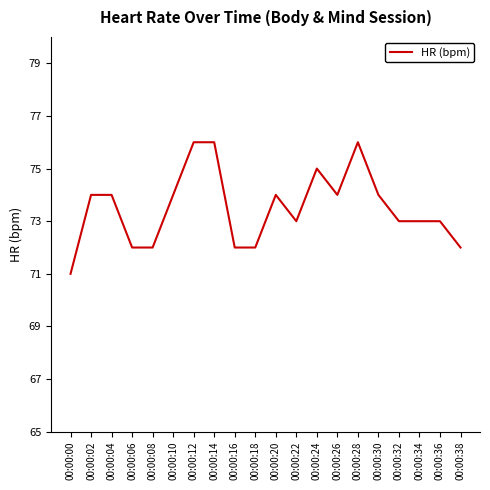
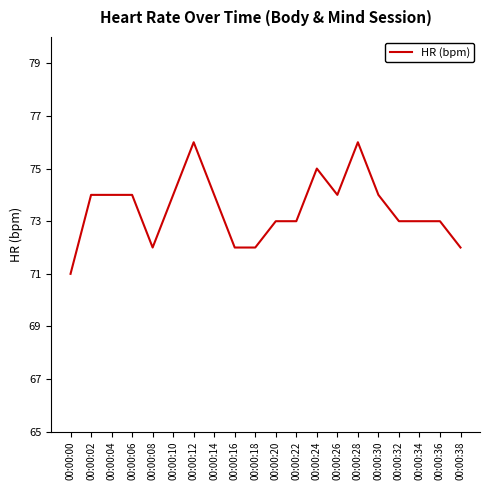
00:00:06: 72 -> 74
00:00:14: 76 -> 74
00:00:20: 74 -> 73
